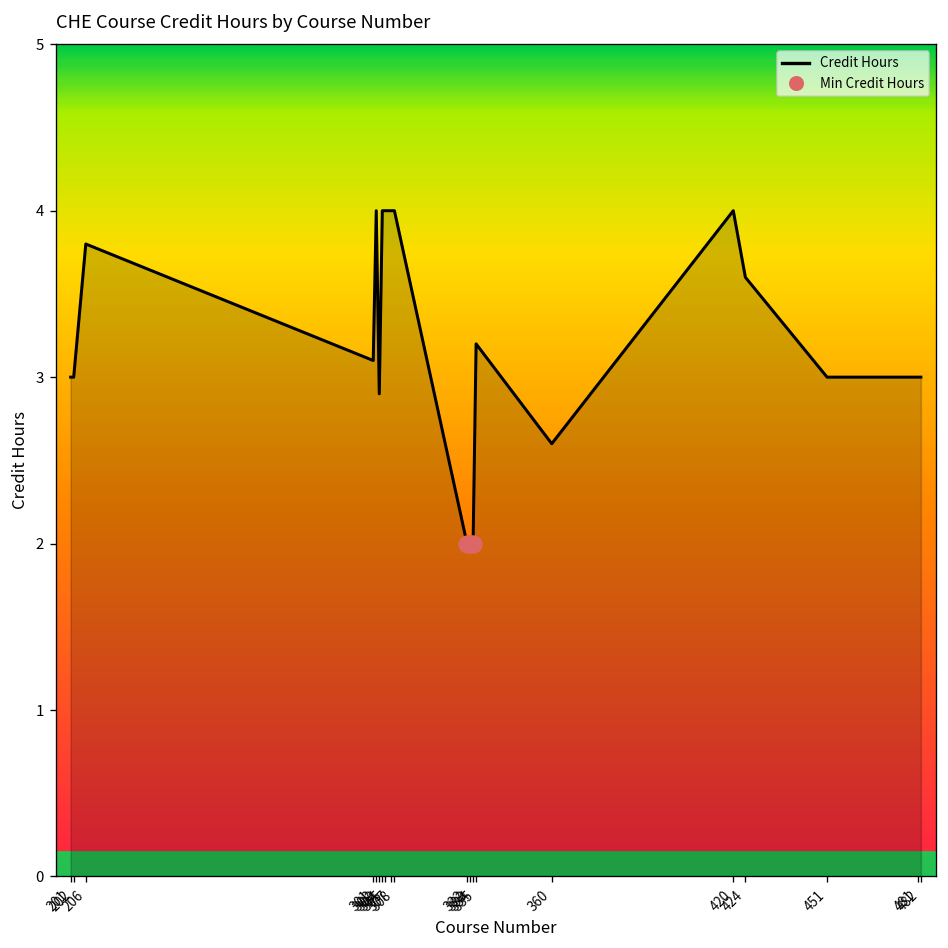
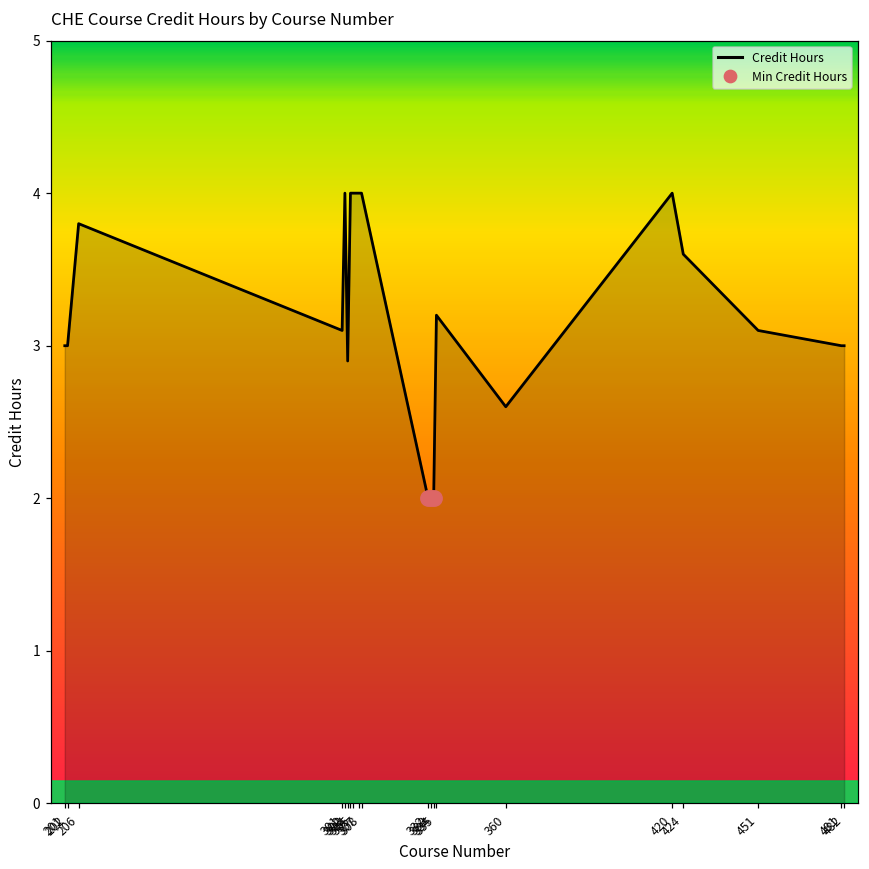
Credit Hours, 451: 3.0 -> 3.1
